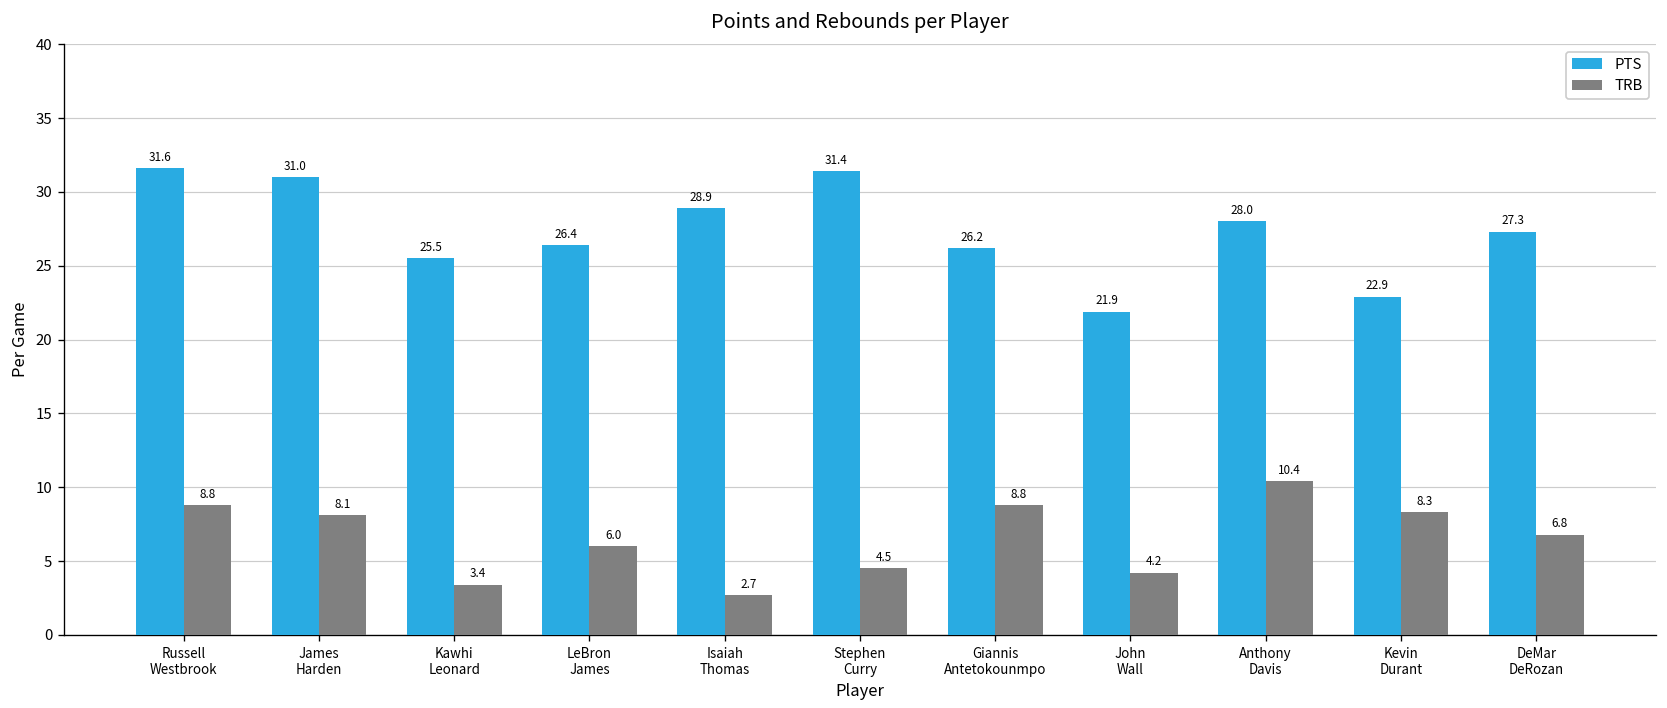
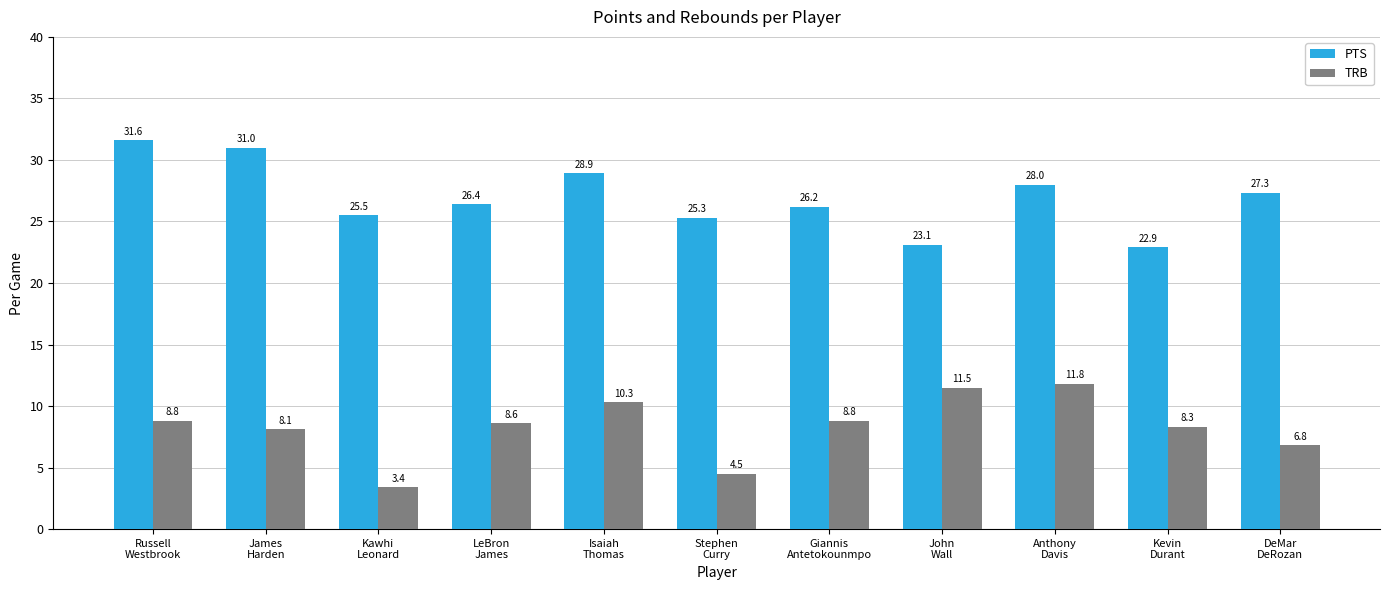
TRB, LeBron James: 6.0 -> 8.6
TRB, Isaiah Thomas: 2.7 -> 10.3
PTS, Stephen Curry: 31.4 -> 25.3
PTS, John Wall: 21.9 -> 23.1
TRB, John Wall: 4.2 -> 11.5
TRB, Anthony Davis: 10.4 -> 11.8
